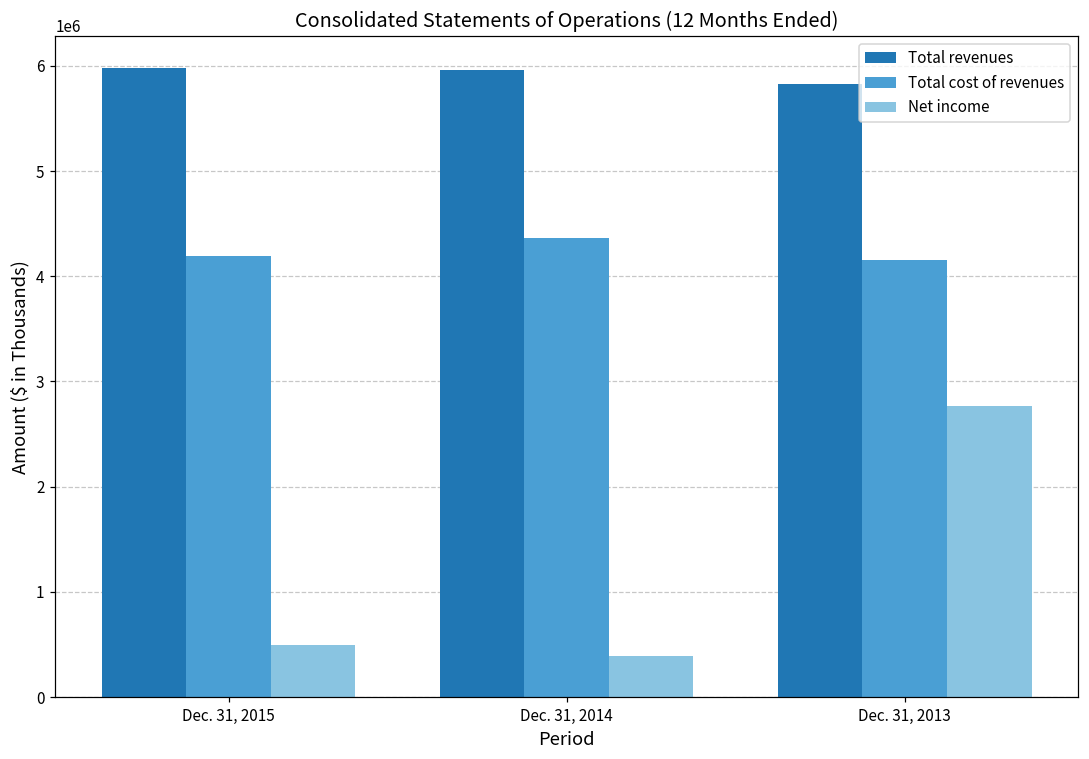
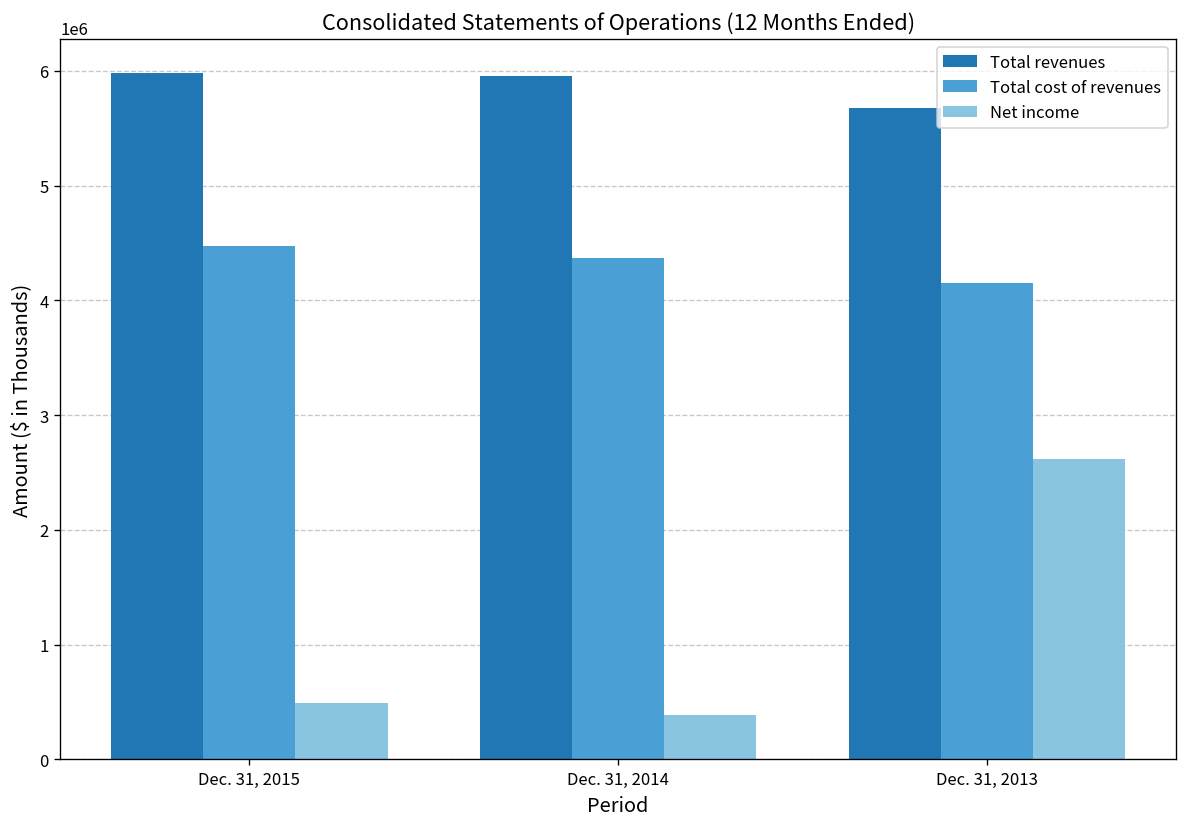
Total cost of revenues, Dec. 31, 2015: 4200000 -> 4500000
Total revenues, Dec. 31, 2013: 5800000 -> 5700000
Net income, Dec. 31, 2013: 2800000 -> 2600000
